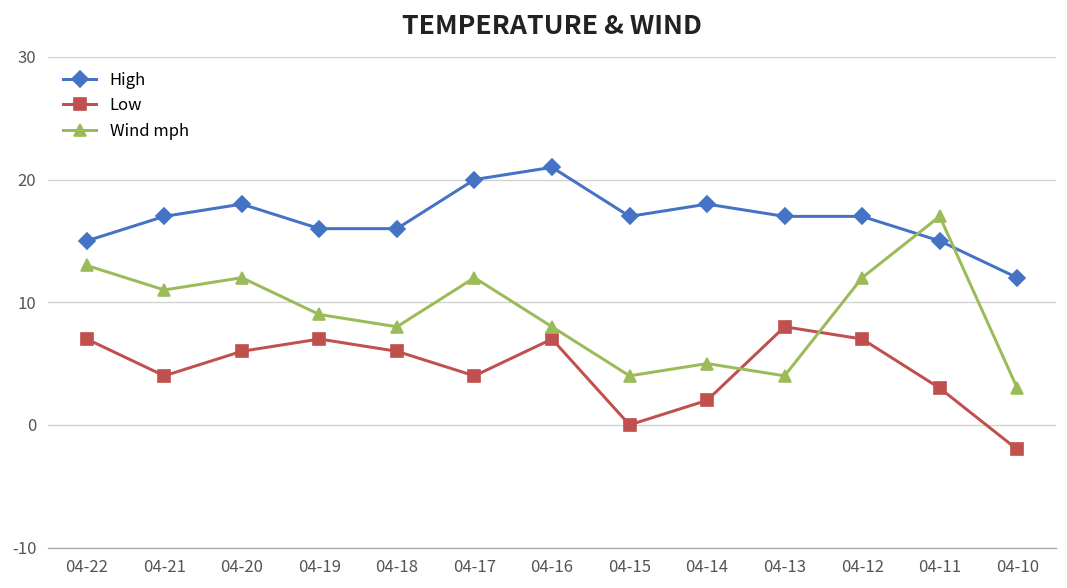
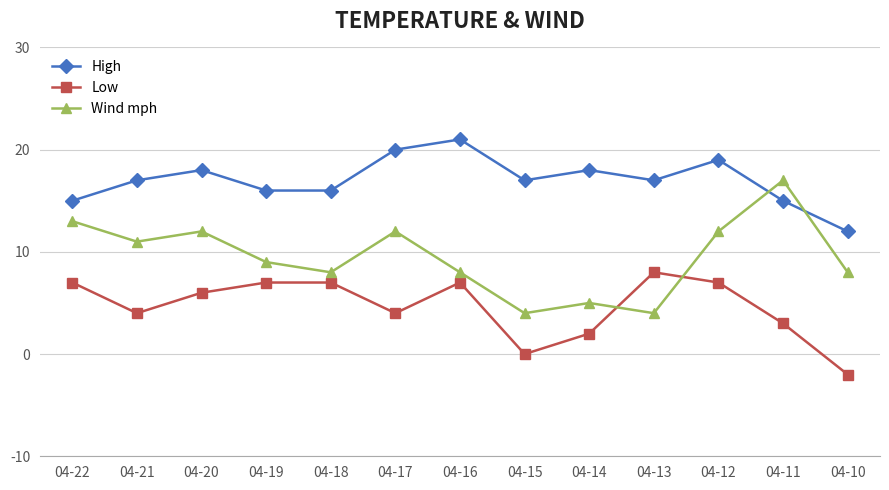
Low, 04-18: 6 -> 7
High, 04-12: 17 -> 19
Wind mph, 04-10: 3 -> 8
